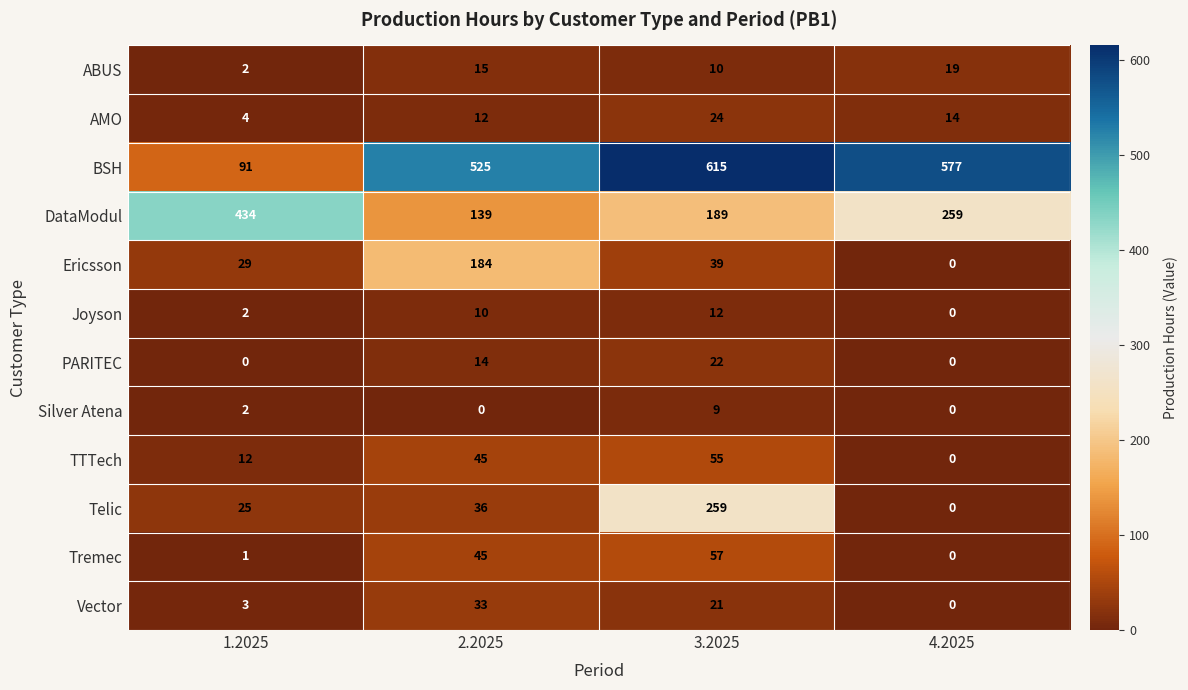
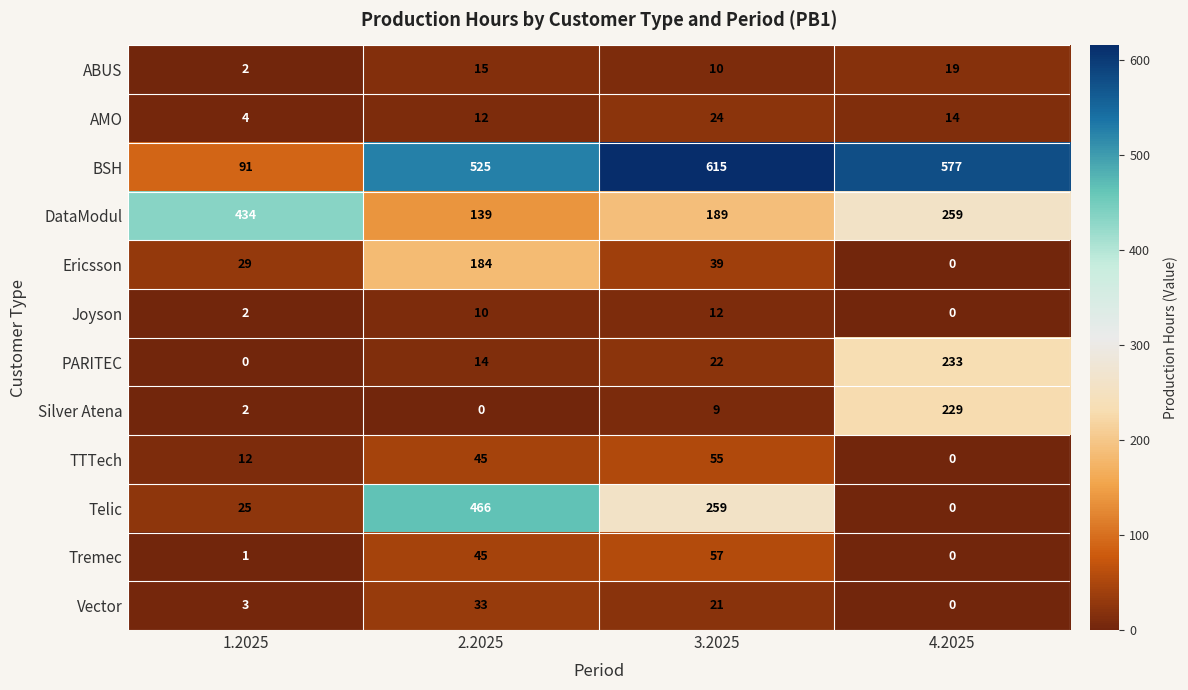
PARITEC, 4.2025: 0 -> 233
Silver Atena, 4.2025: 0 -> 229
Telic, 2.2025: 36 -> 466
